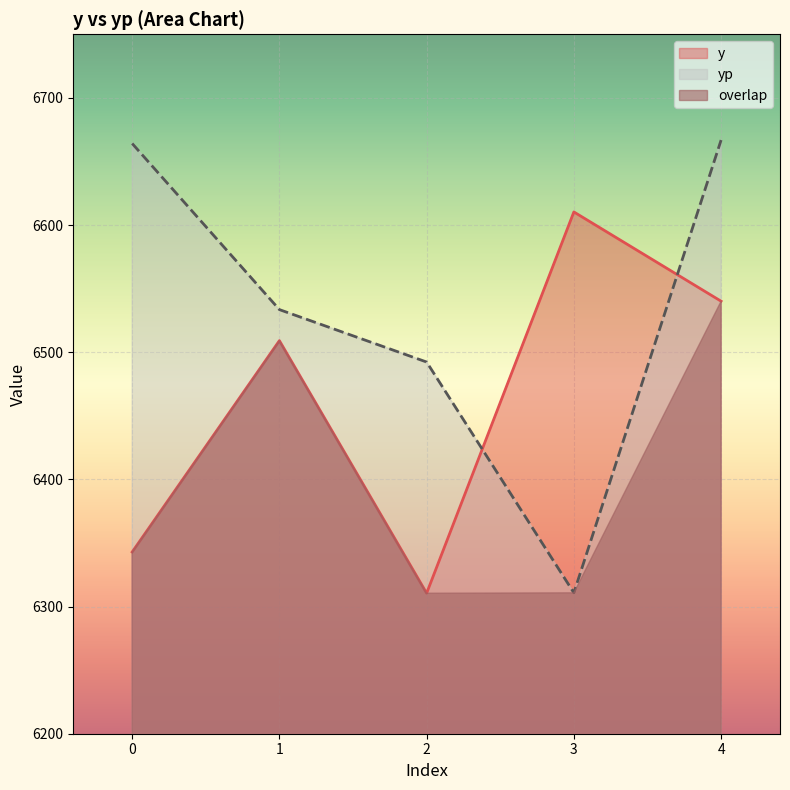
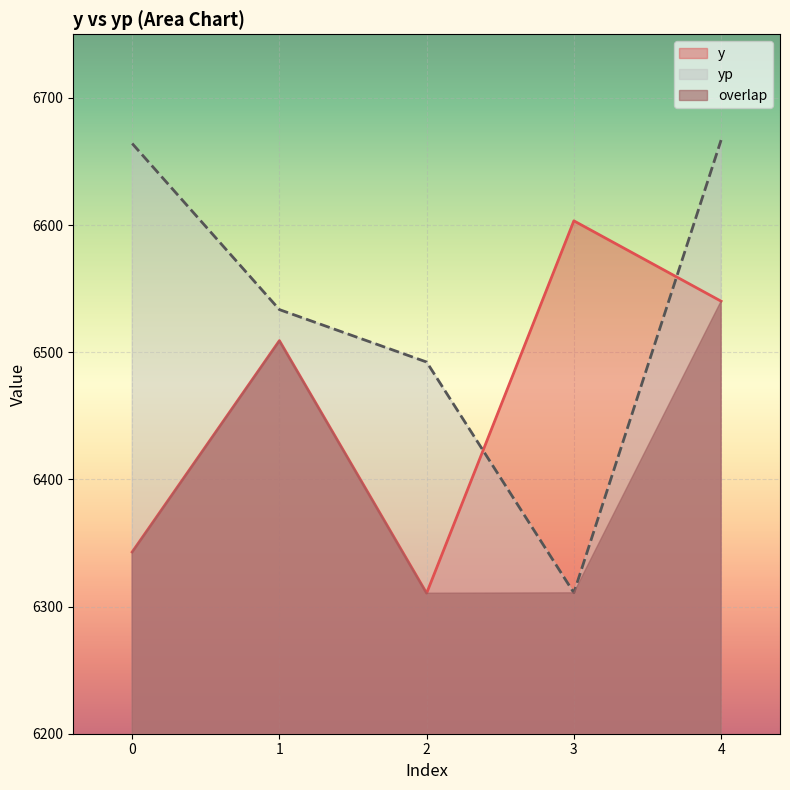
y, 3: 6610 -> 6603
